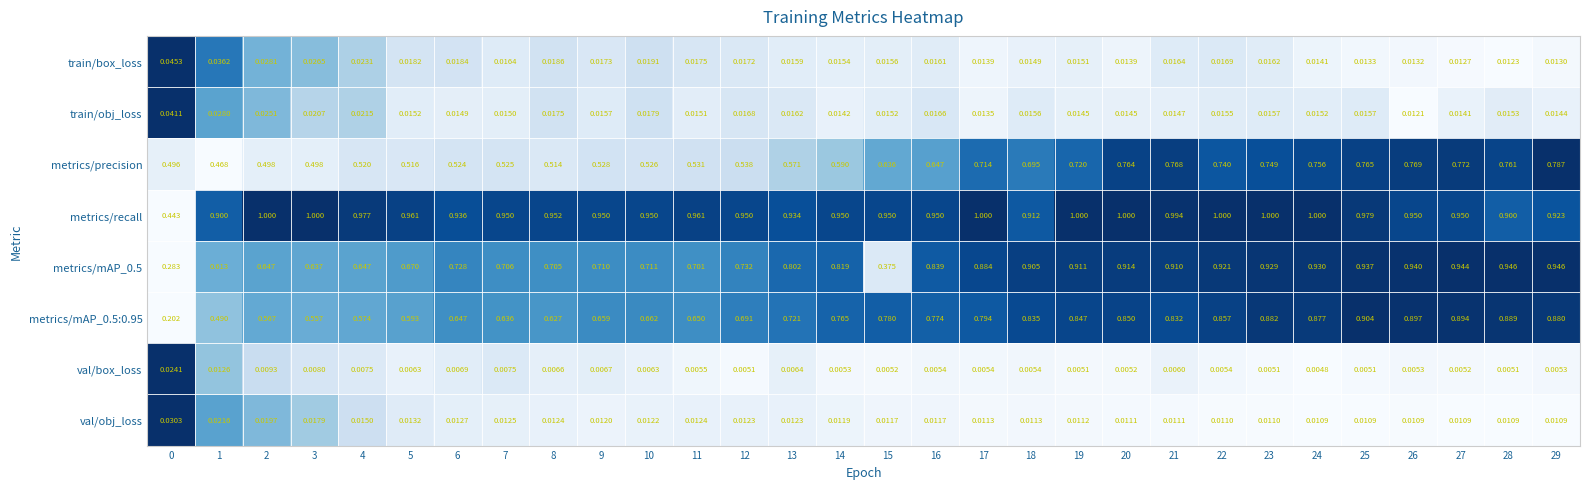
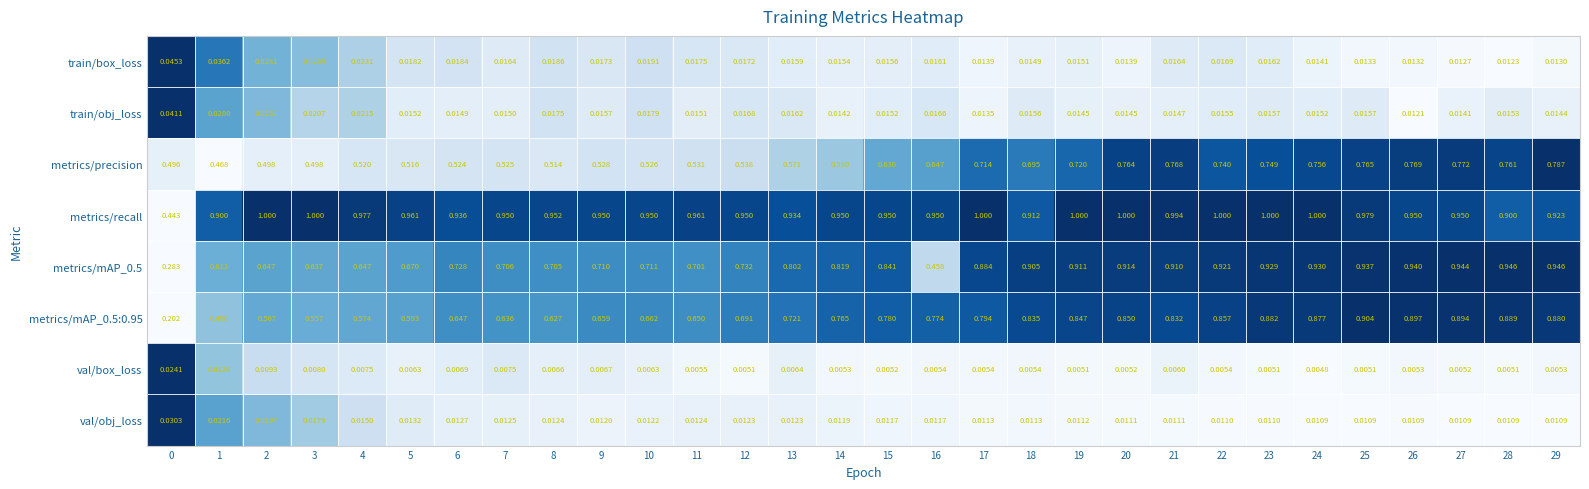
metrics/mAP_0.5, 15: 0.375 -> 0.841
metrics/mAP_0.5, 16: 0.839 -> 0.458
